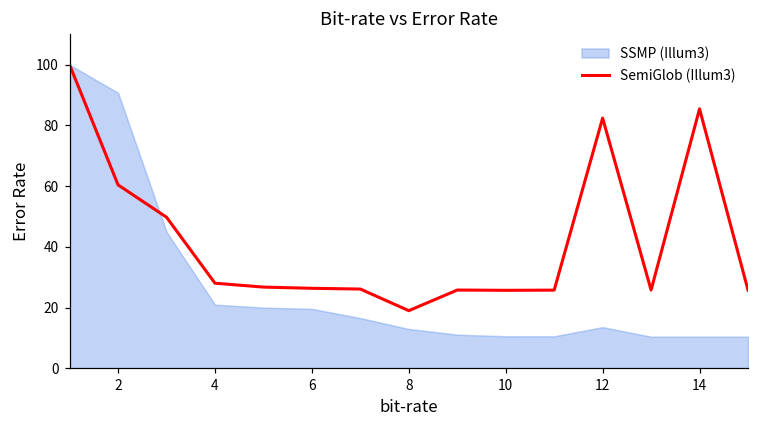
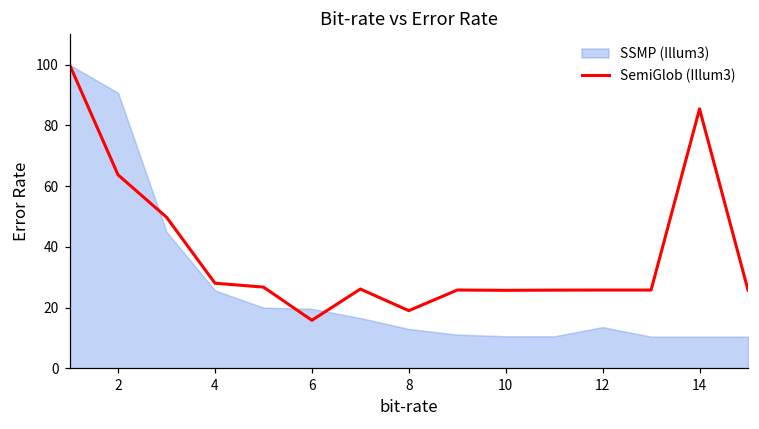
SemiGlob (Illum3), 2: 60 -> 64
SSMP (Illum3), 4: 21 -> 26
SemiGlob (Illum3), 6: 26 -> 16
SemiGlob (Illum3), 12: 82 -> 26
